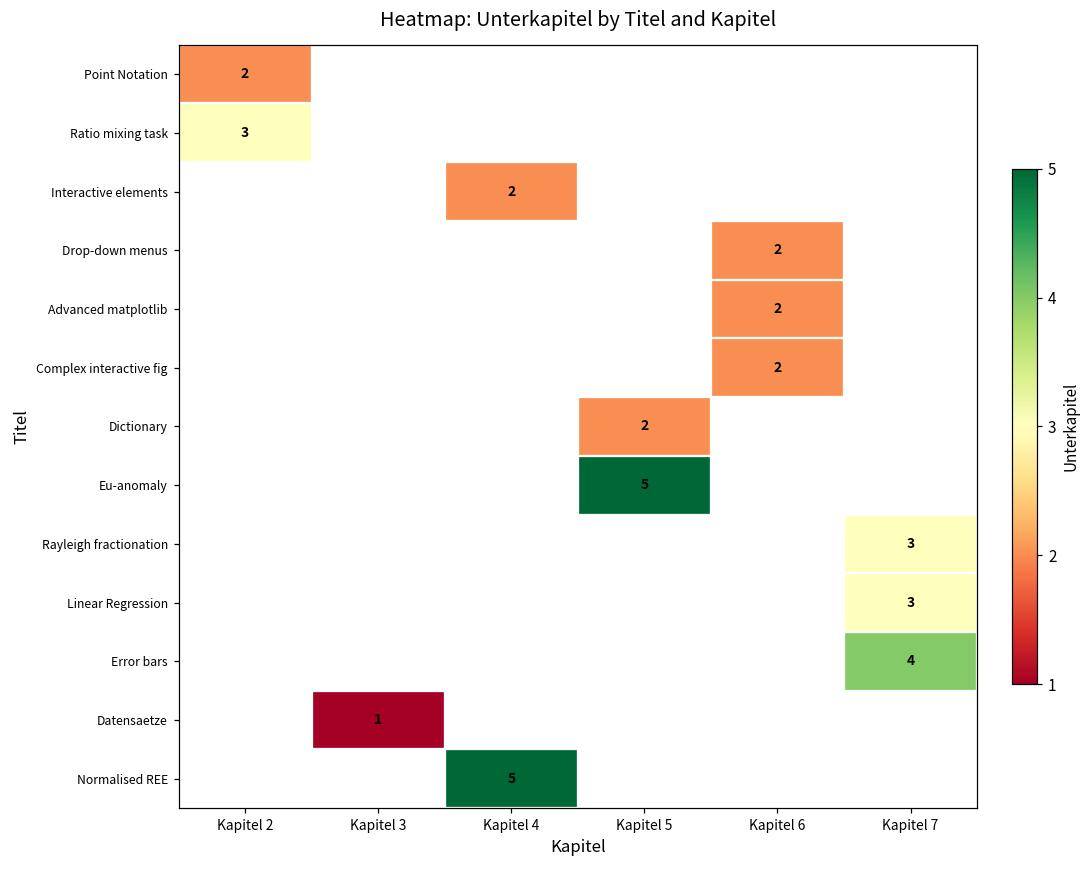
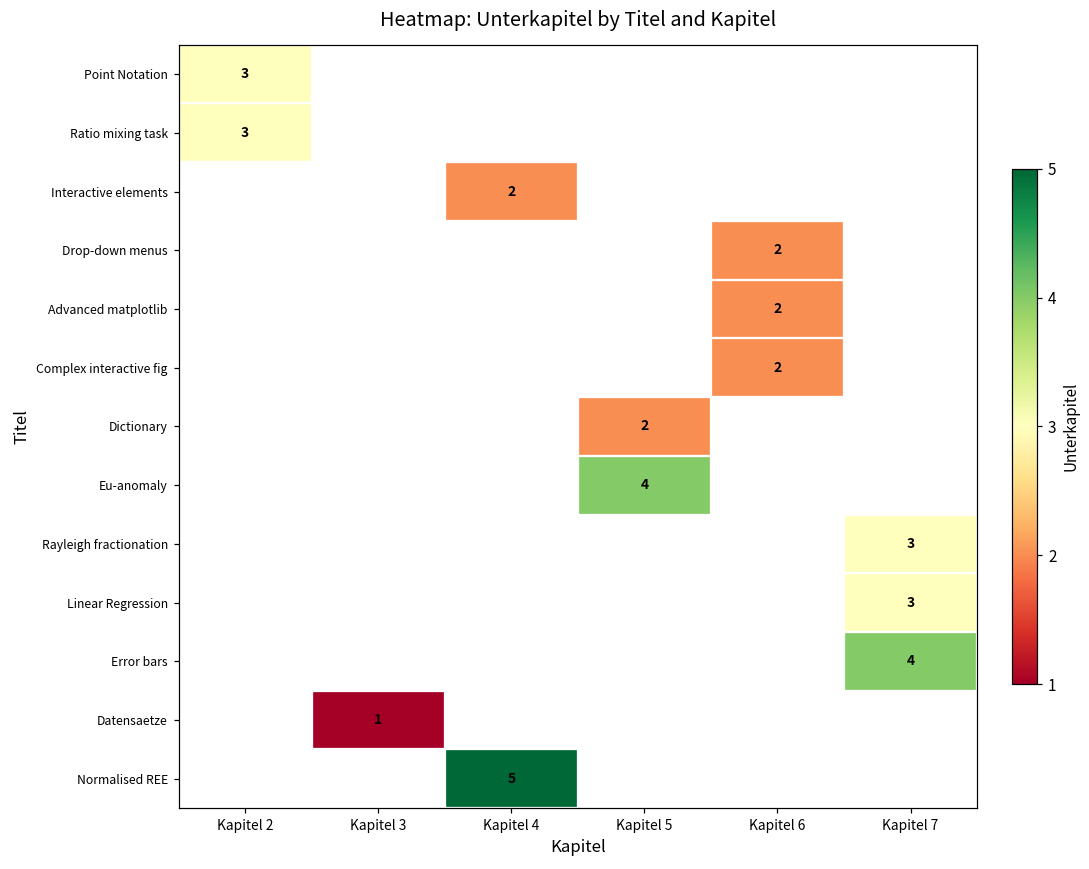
Point Notation, Kapitel 2: 2 -> 3
Eu-anomaly, Kapitel 5: 5 -> 4
